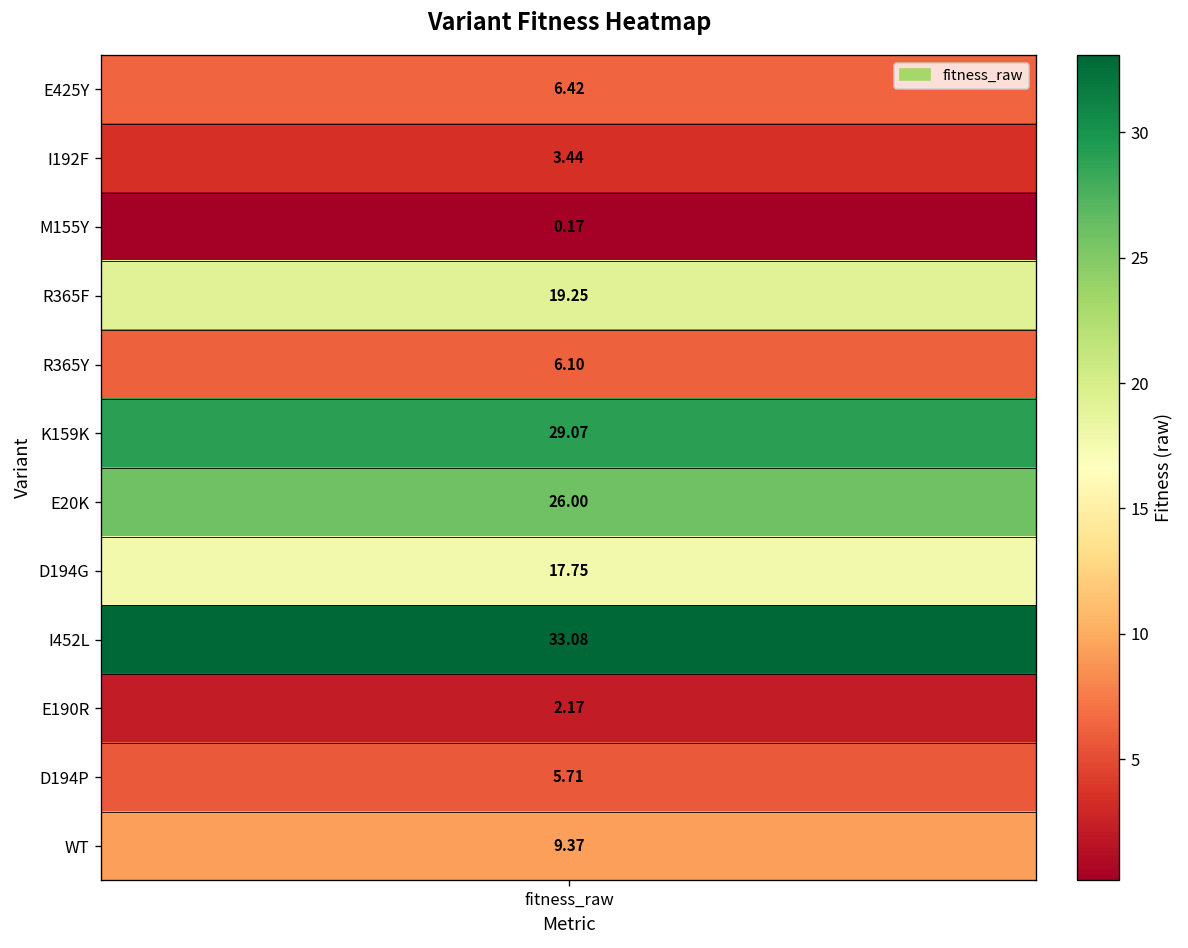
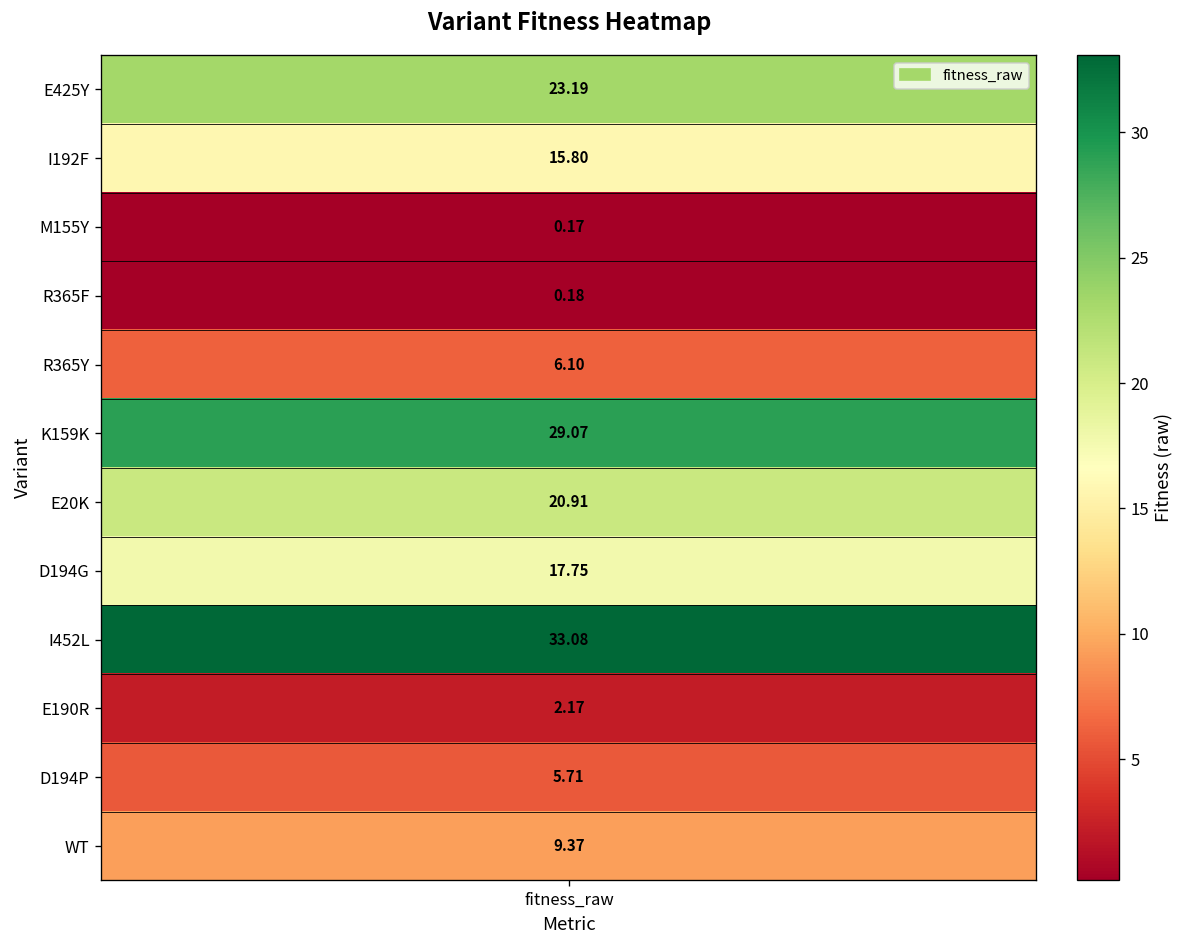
E425Y, fitness_raw: 6.42 -> 23.19
I192F, fitness_raw: 3.44 -> 15.80
R365F, fitness_raw: 19.25 -> 0.18
E20K, fitness_raw: 26.00 -> 20.91
